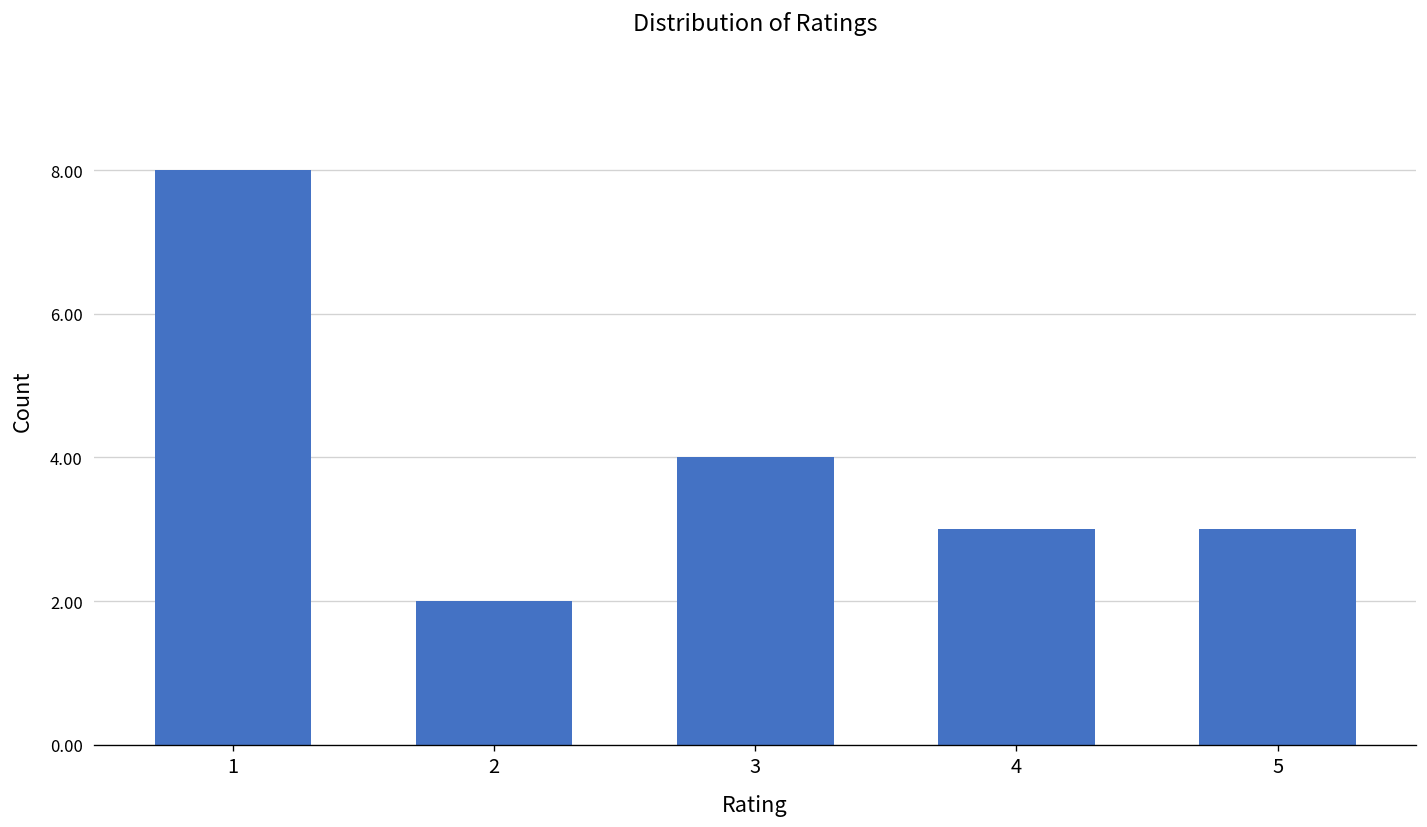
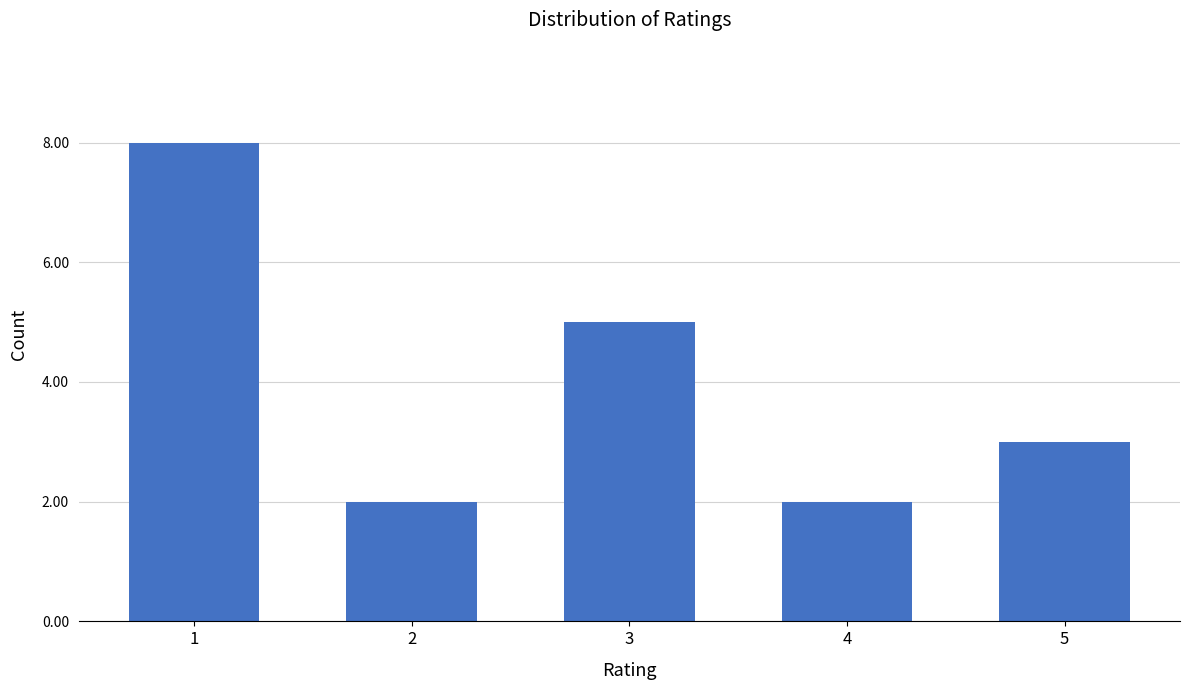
3: 4 -> 5
4: 3 -> 2
